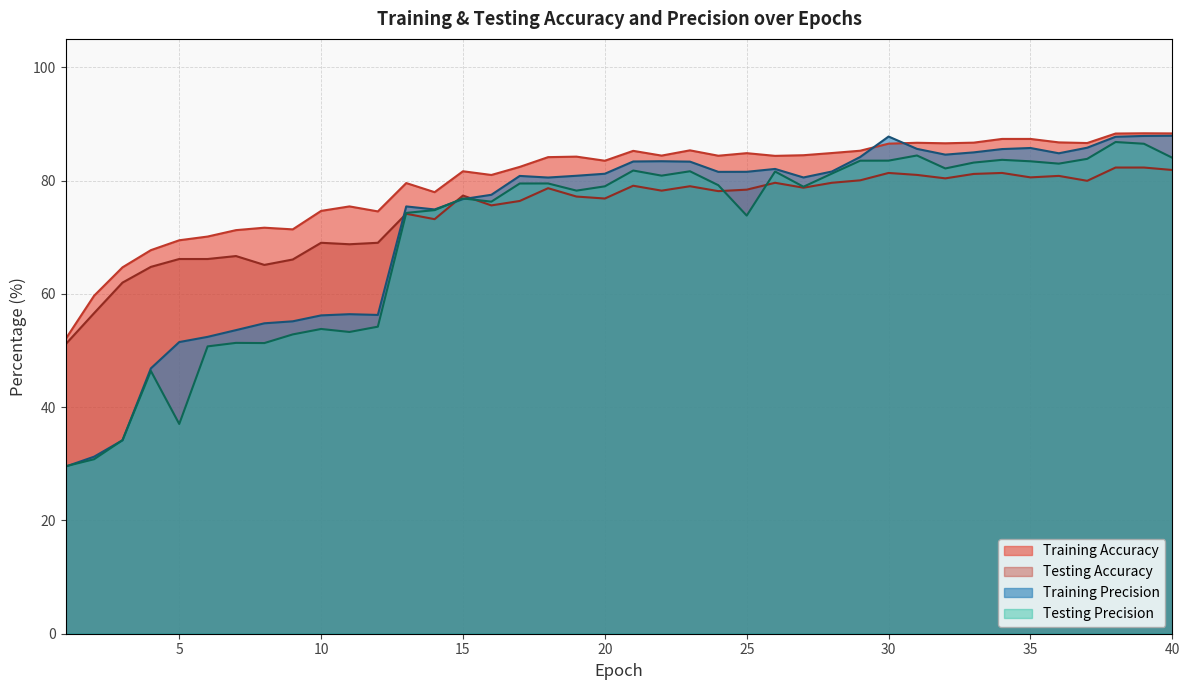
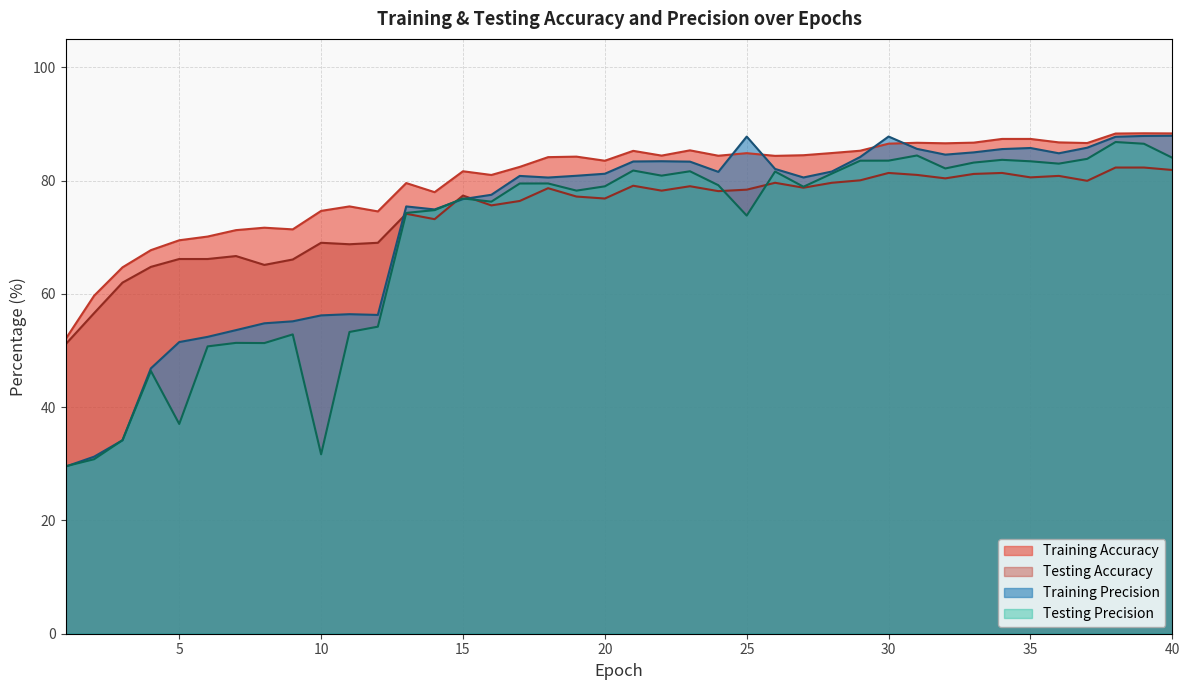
Testing Precision, 10: 54 -> 32
Training Precision, 25: 82 -> 88
